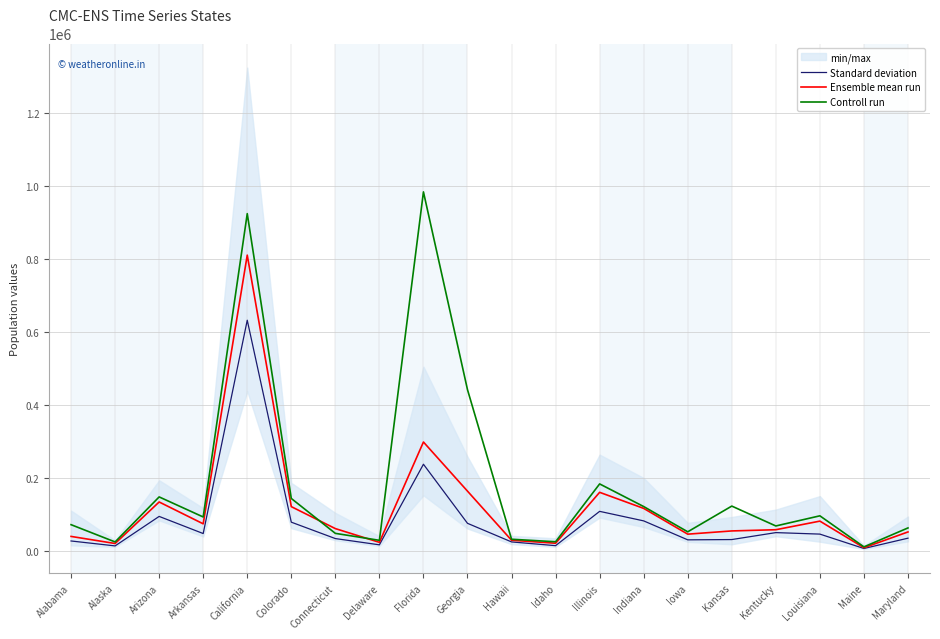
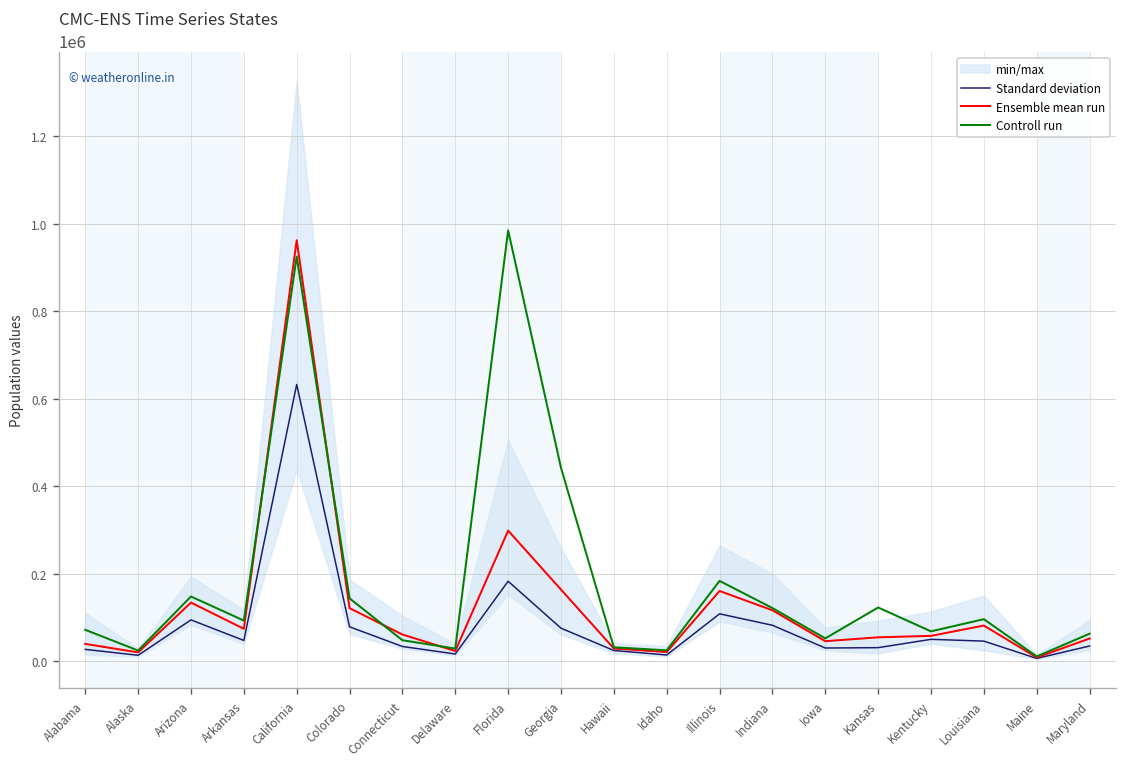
Ensemble mean run, California: 810000 -> 960000
Standard deviation, Florida: 240000 -> 180000
